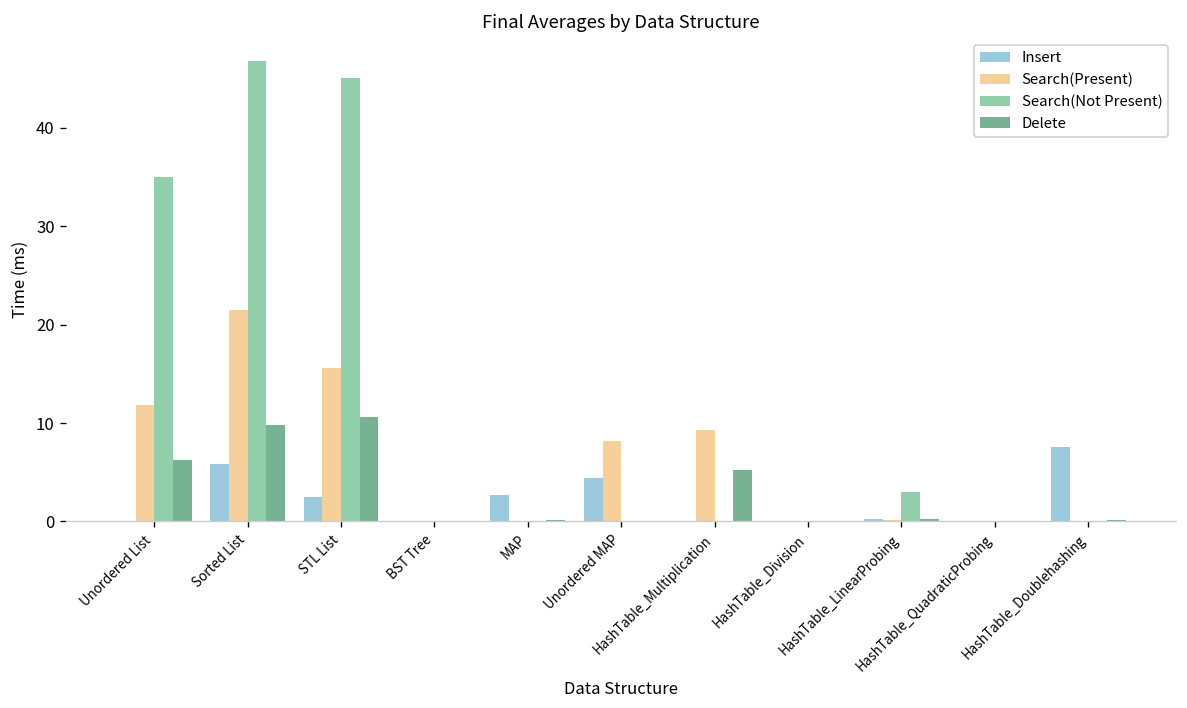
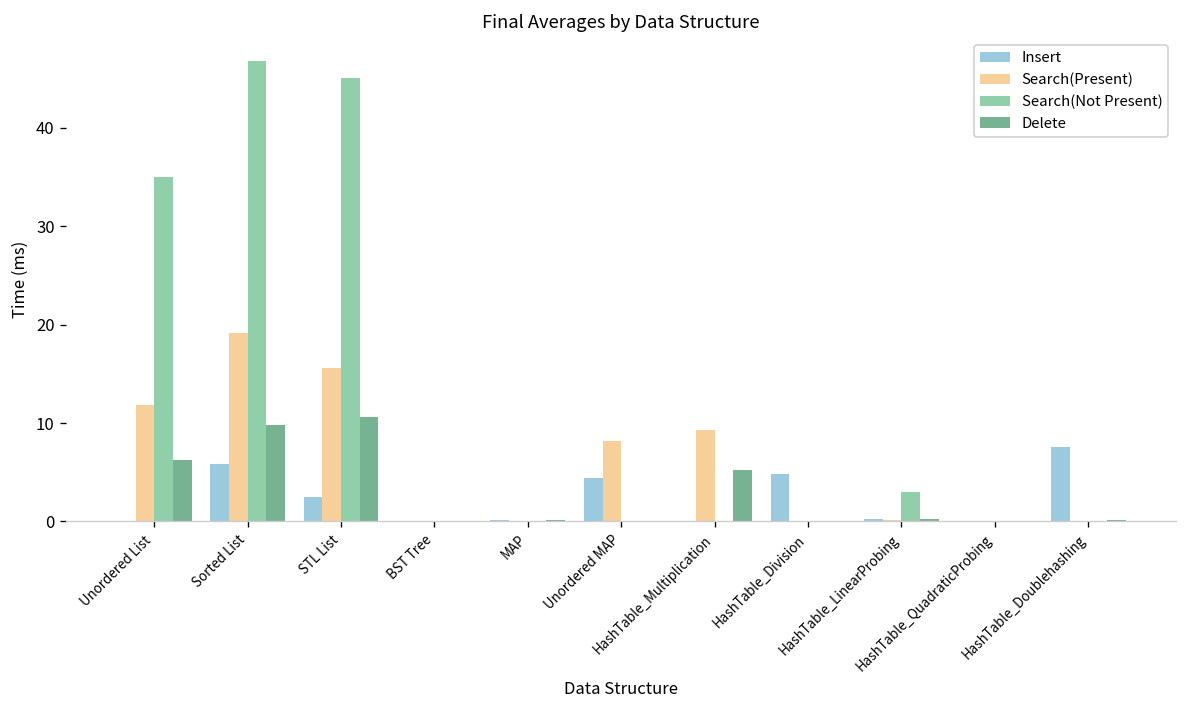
Search(Present), Sorted List: 21 -> 19
Insert, MAP: 3 -> 0
Insert, HashTable_Division: 0 -> 5
